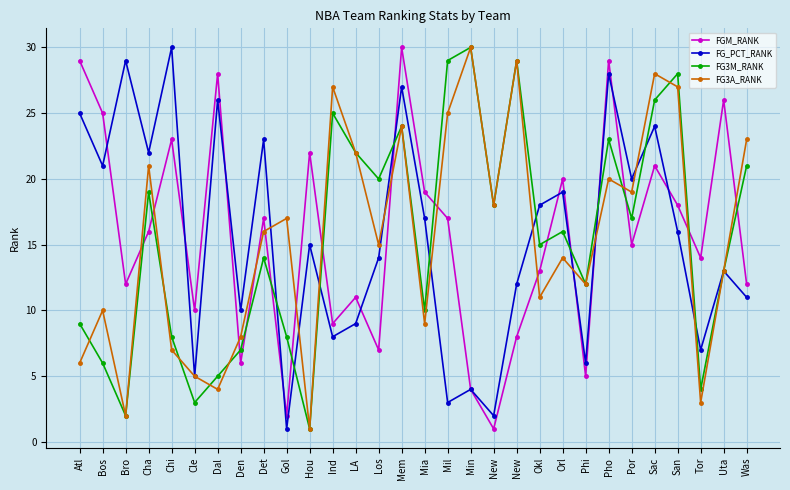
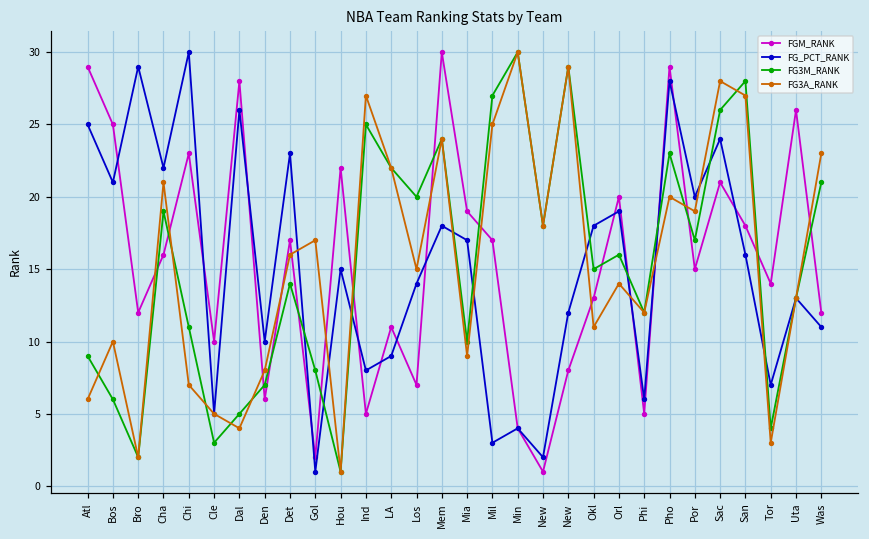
FG3M_RANK, Chi: 8 -> 11
FGM_RANK, Ind: 9 -> 5
FG_PCT_RANK, Mem: 27 -> 18
FG3M_RANK, Mil: 29 -> 27
